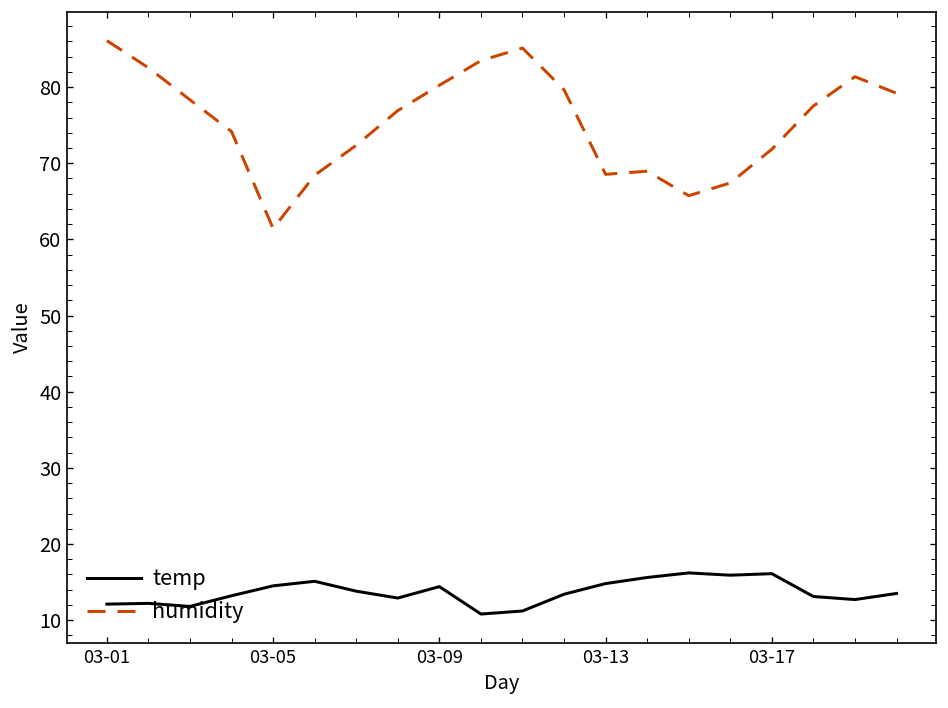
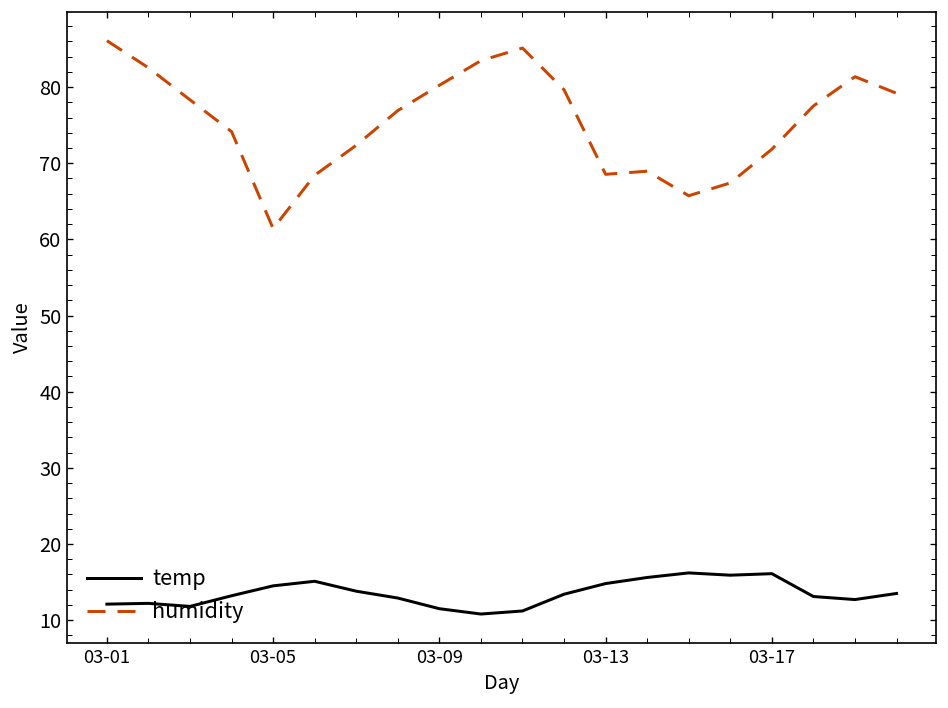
temp, 03-09: 14 -> 12
